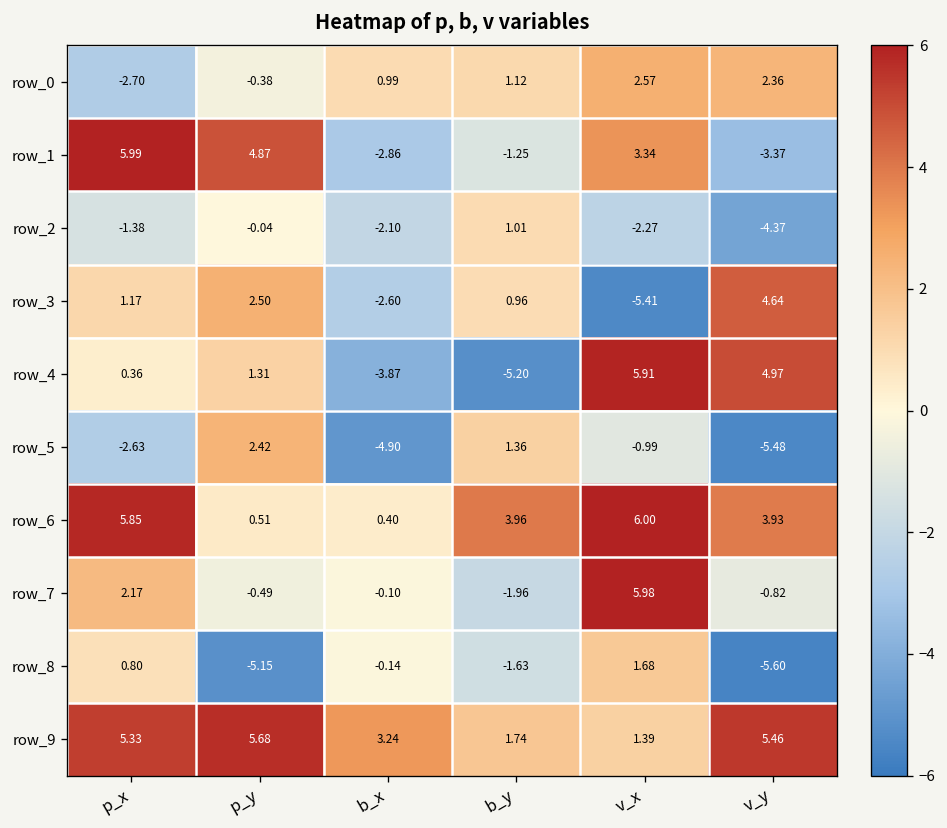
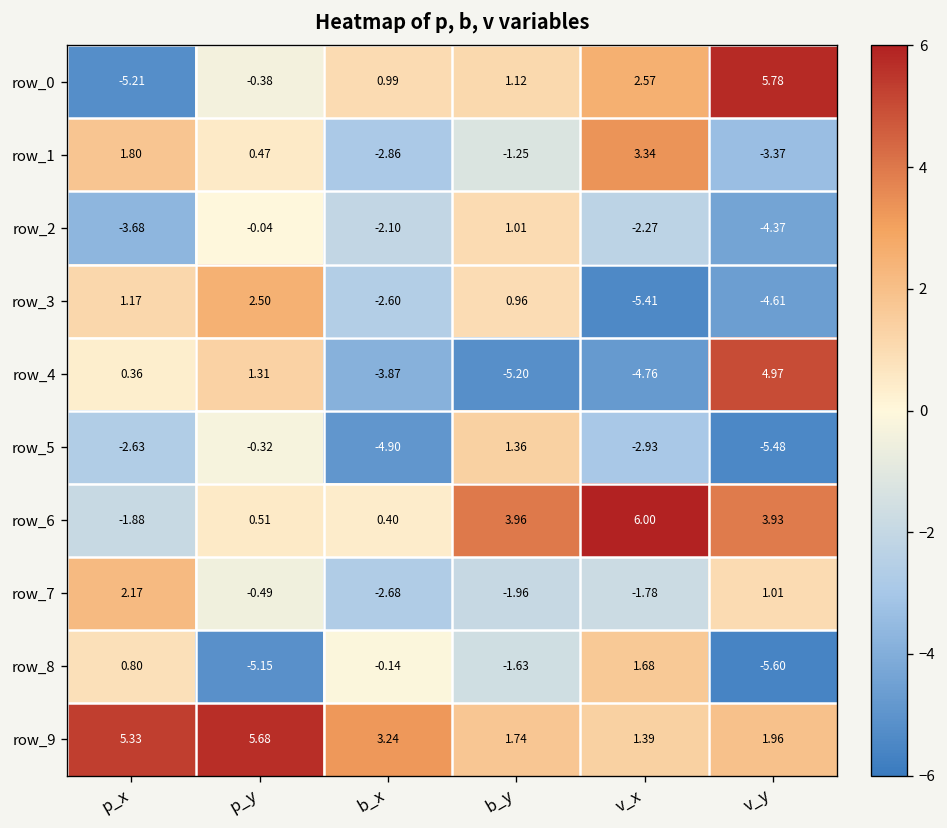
row_0, p_x: -2.70 -> -5.21
row_0, v_y: 2.36 -> 5.78
row_1, p_x: 5.99 -> 1.80
row_1, p_y: 4.87 -> 0.47
row_2, p_x: -1.38 -> -3.68
row_3, v_y: 4.64 -> -4.61
row_4, v_x: 5.91 -> -4.76
row_5, p_y: 2.42 -> -0.32
row_5, v_x: -0.99 -> -2.93
row_6, p_x: 5.85 -> -1.88
row_7, b_x: -0.10 -> -2.68
row_7, v_x: 5.98 -> -1.78
row_7, v_y: -0.82 -> 1.01
row_9, v_y: 5.46 -> 1.96
